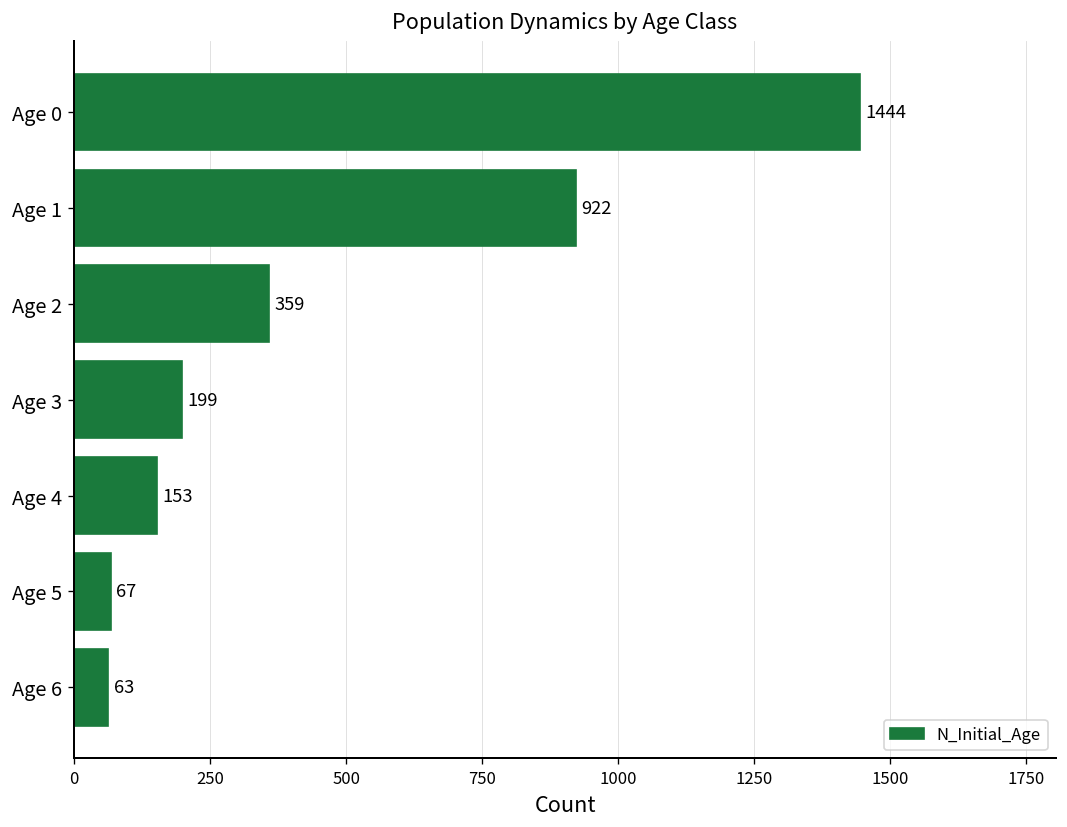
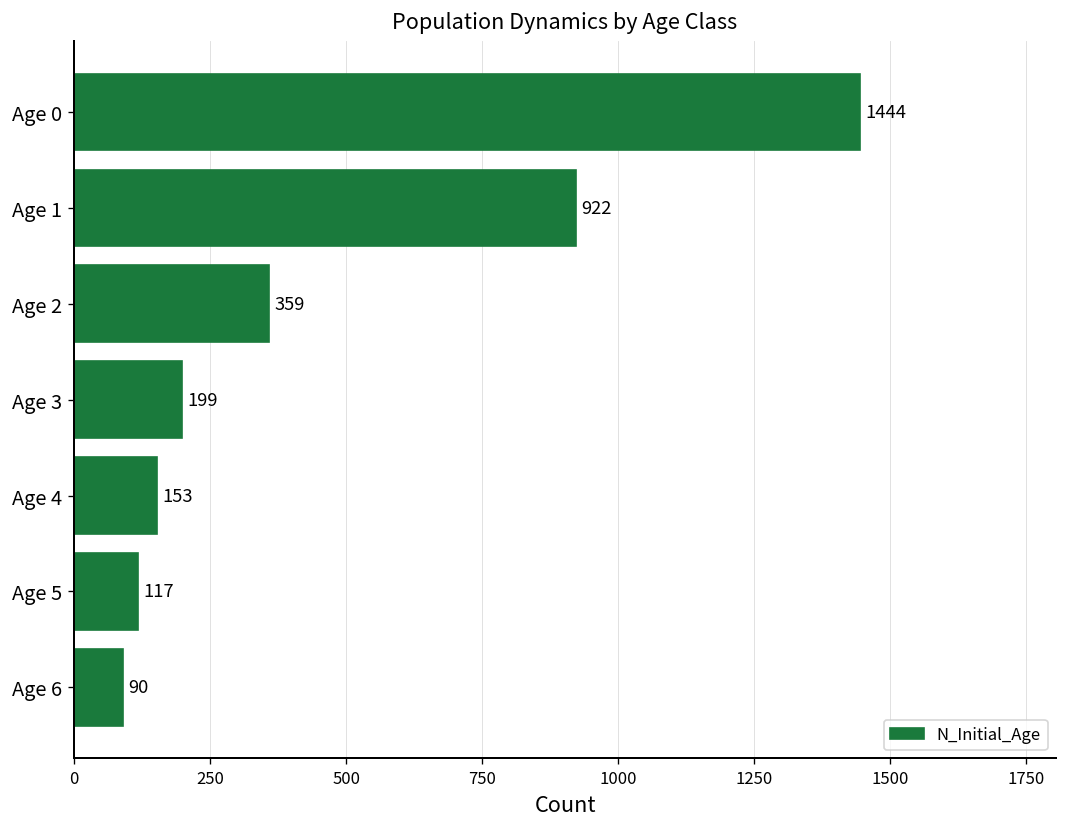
Age 5: 67 -> 117
Age 6: 63 -> 90
